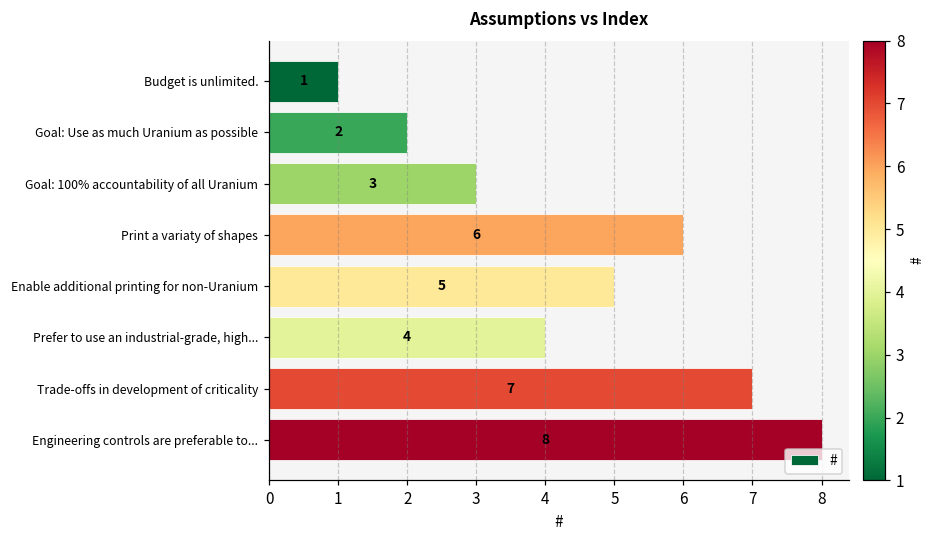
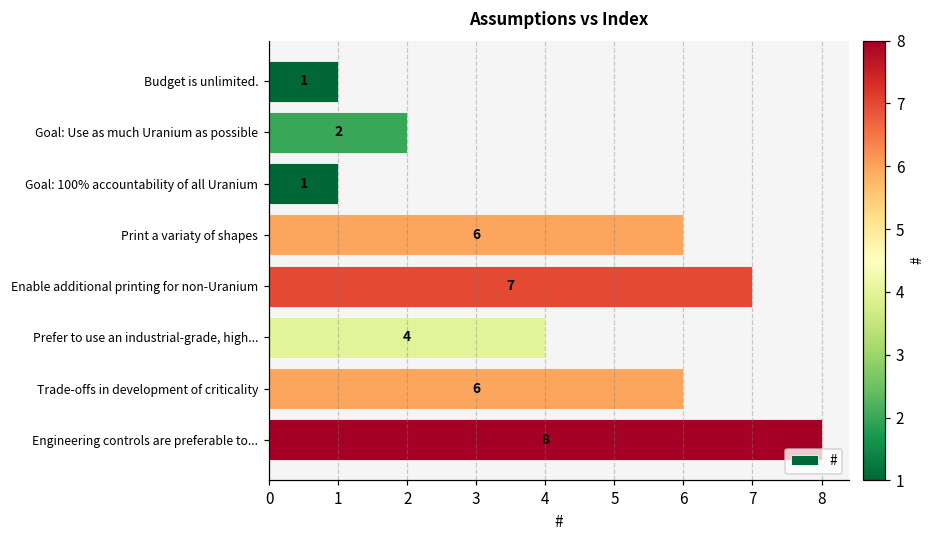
Goal: 100% accountability of all Uranium: 3 -> 1
Enable additional printing for non-Uranium: 5 -> 7
Trade-offs in development of criticality: 7 -> 6
